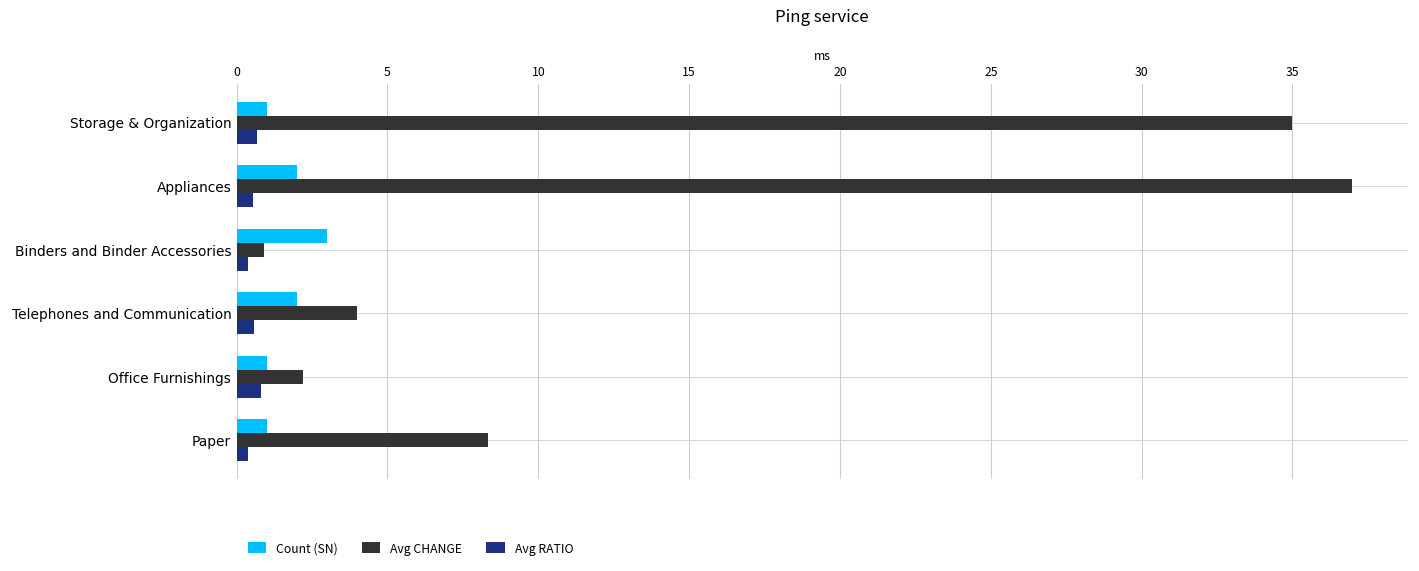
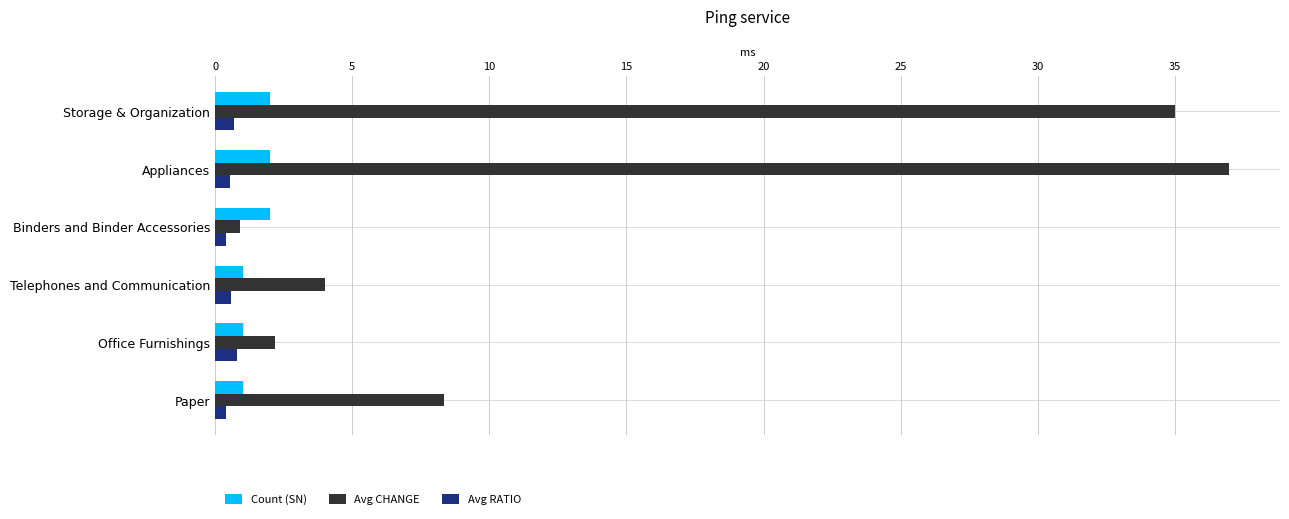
Count (SN), Storage & Organization: 1 -> 2
Count (SN), Binders and Binder Accessories: 3 -> 2
Count (SN), Telephones and Communication: 2 -> 1
